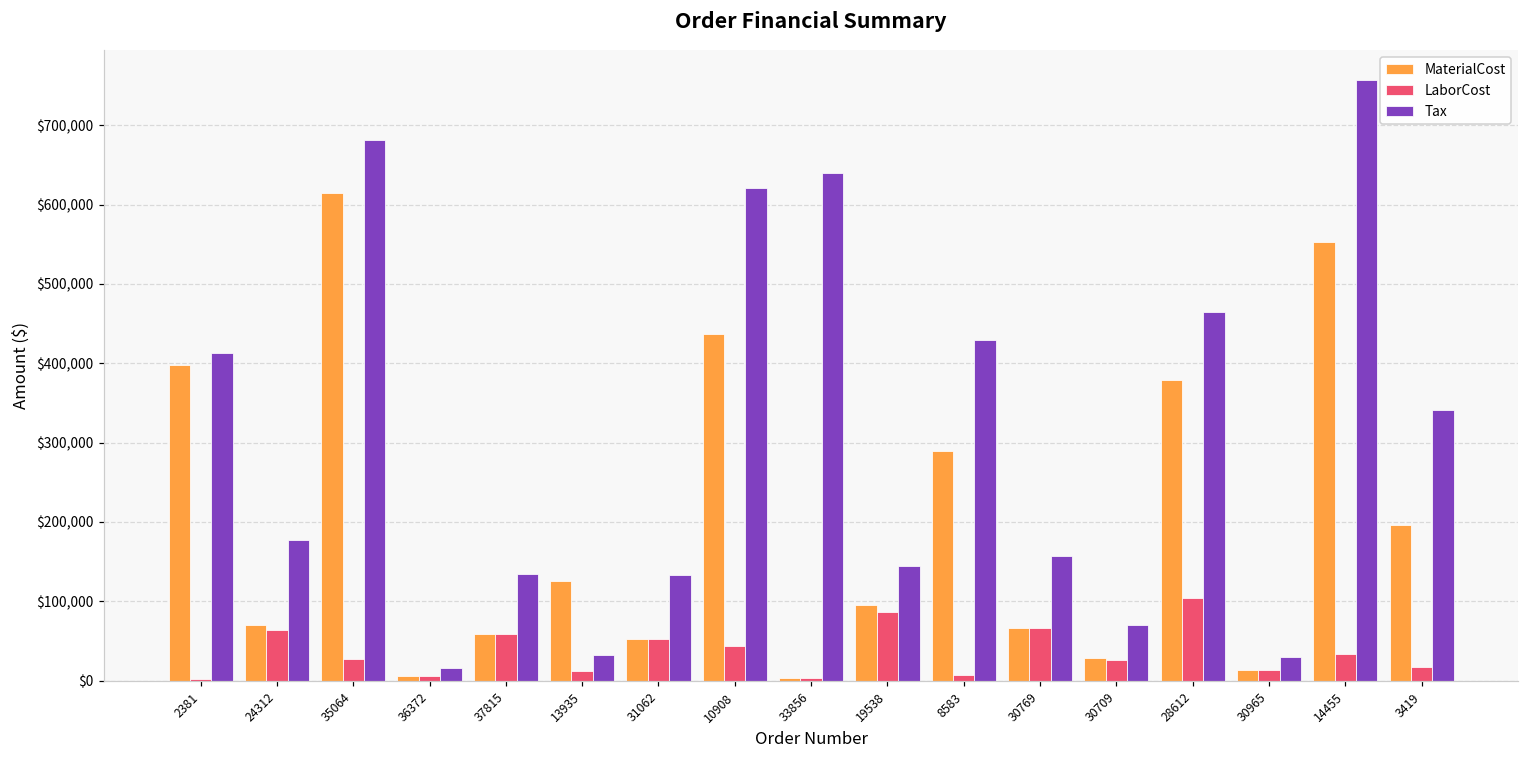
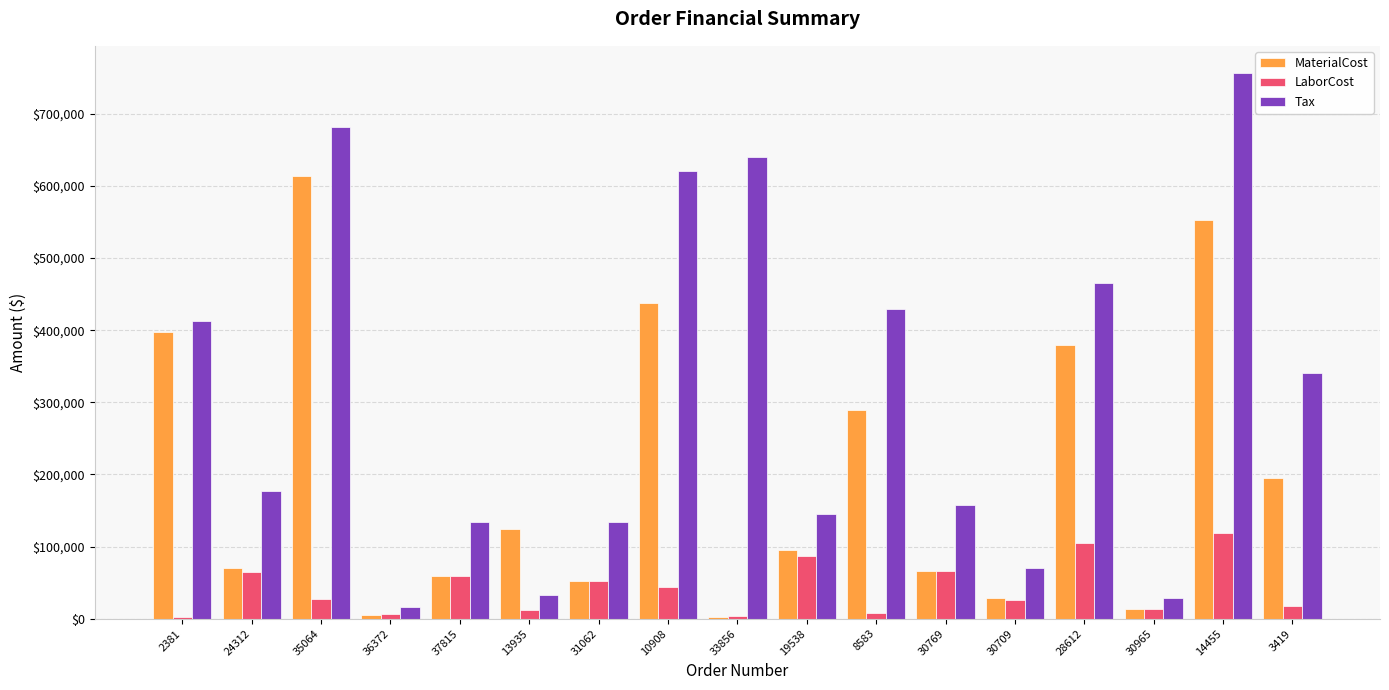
LaborCost, 14455: $30,000 -> $120,000
